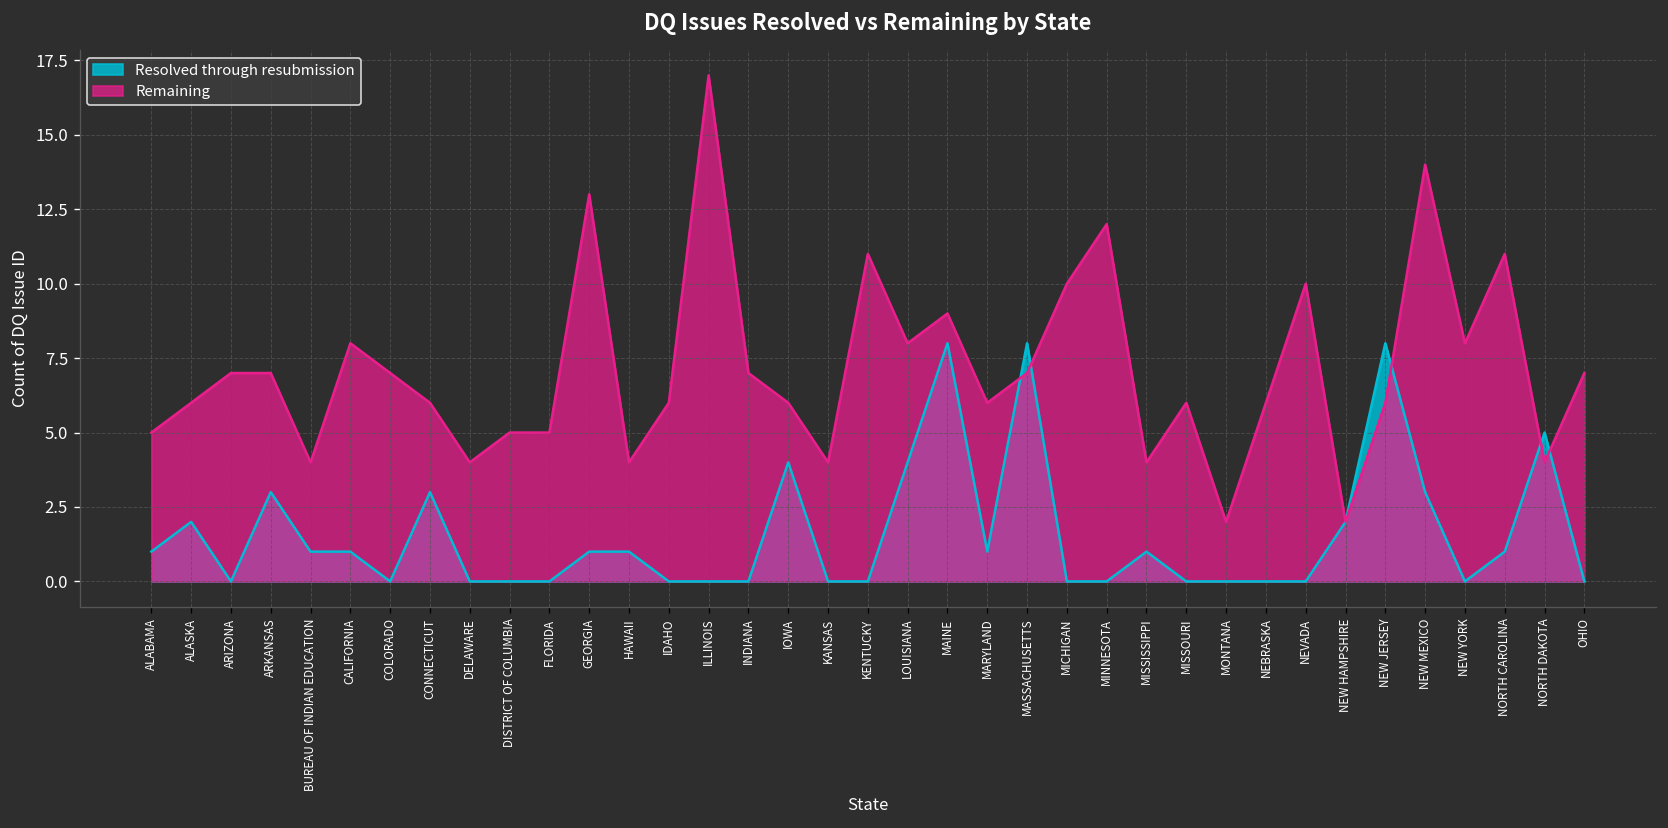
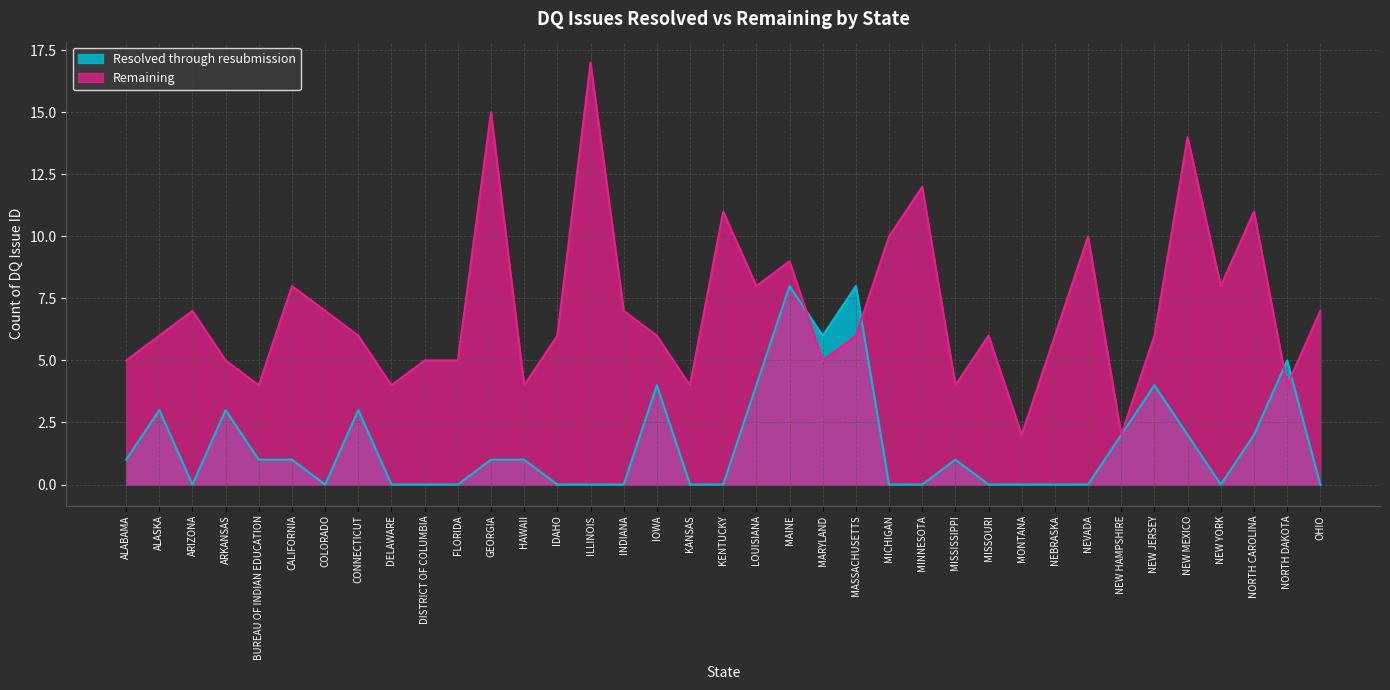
Resolved through resubmission, ALASKA: 2 -> 3
Remaining, ARKANSAS: 7 -> 5
Remaining, GEORGIA: 13 -> 15
Resolved through resubmission, MARYLAND: 1 -> 6
Remaining, MARYLAND: 6 -> 5
Remaining, MASSACHUSETTS: 7 -> 6
Resolved through resubmission, NEW JERSEY: 8 -> 4
Resolved through resubmission, NEW MEXICO: 3 -> 2
Resolved through resubmission, NORTH CAROLINA: 1 -> 2
